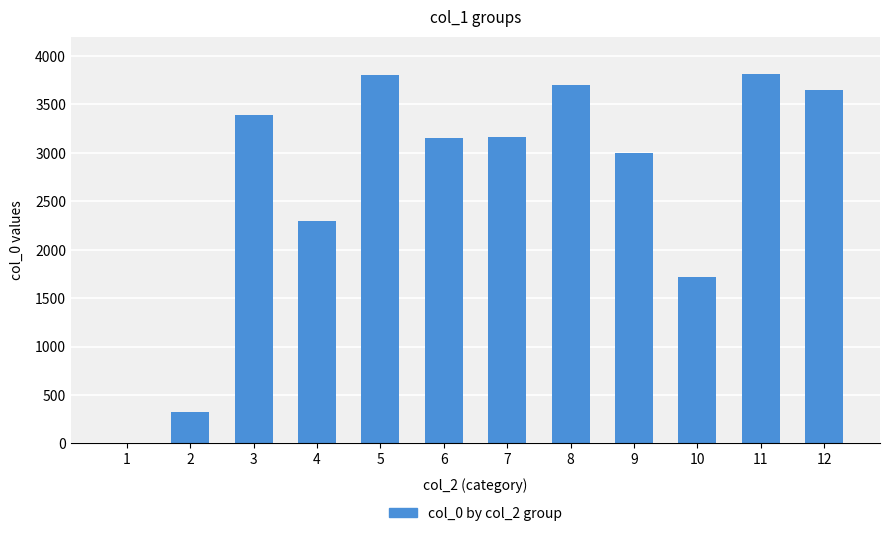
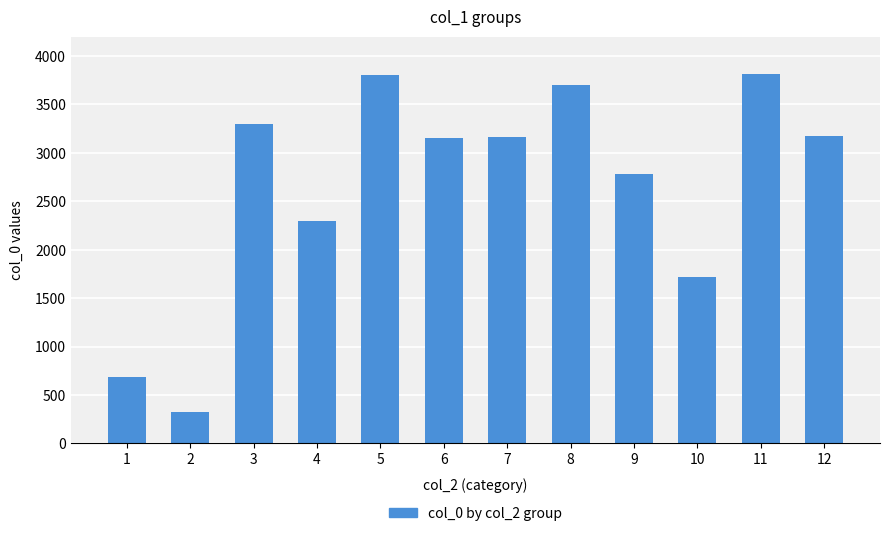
1: 0 -> 700
3: 3400 -> 3300
9: 3000 -> 2800
12: 3700 -> 3200
